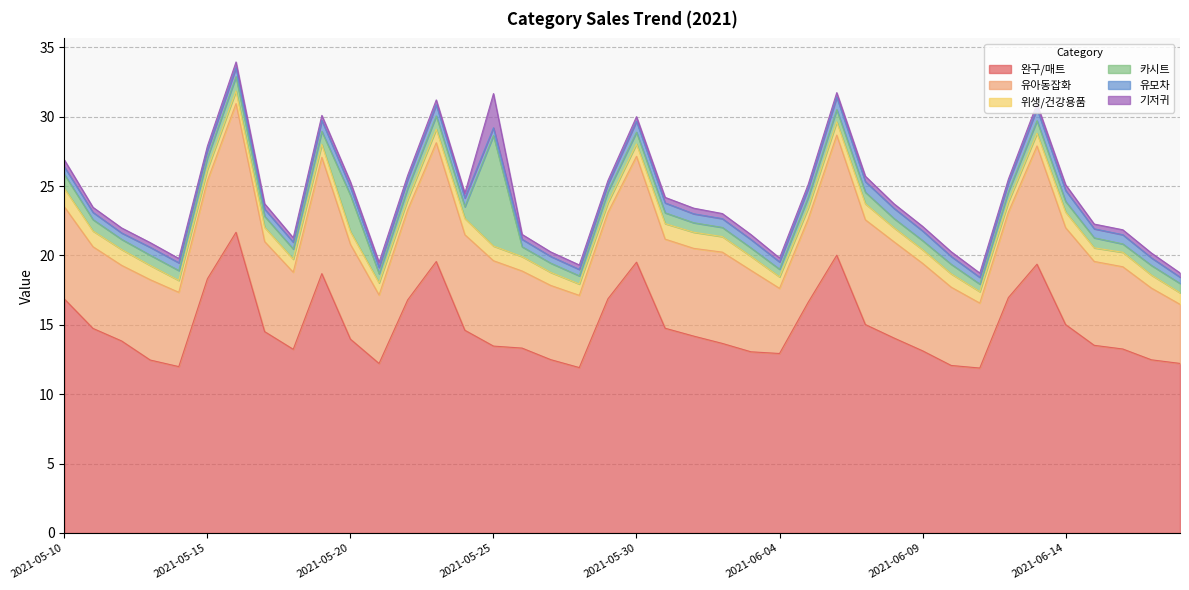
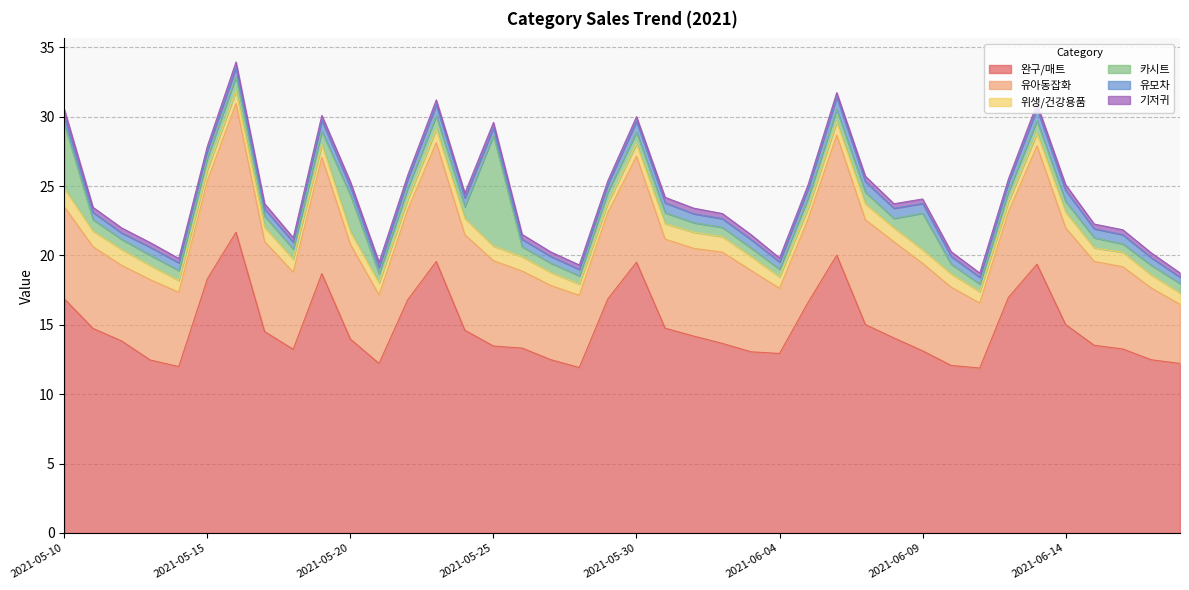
카시트, 2021-05-10: 1.0 -> 4.6
기저귀, 2021-05-25: 2.5 -> 0.4
카시트, 2021-06-09: 0.7 -> 2.6
